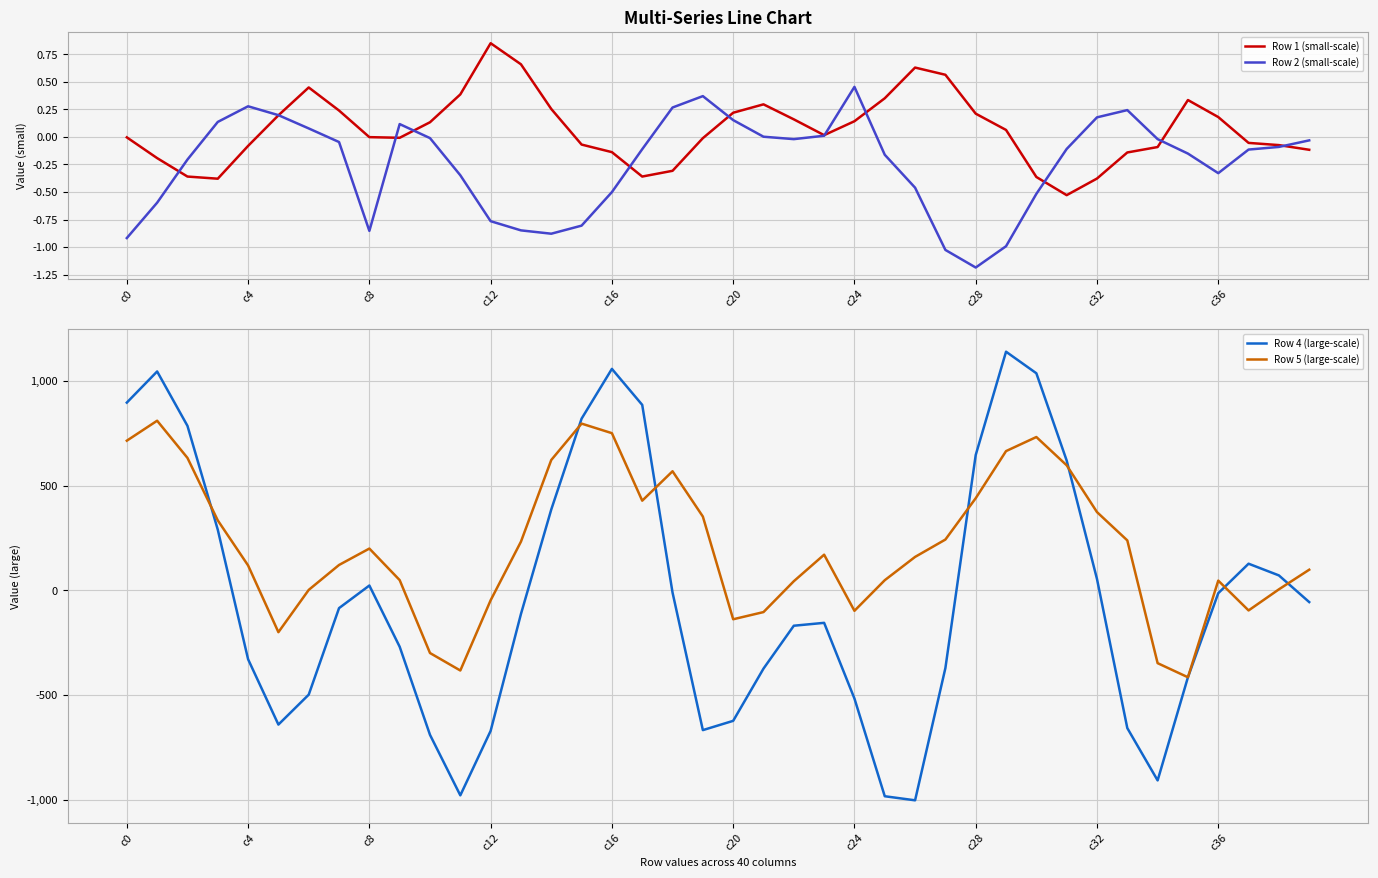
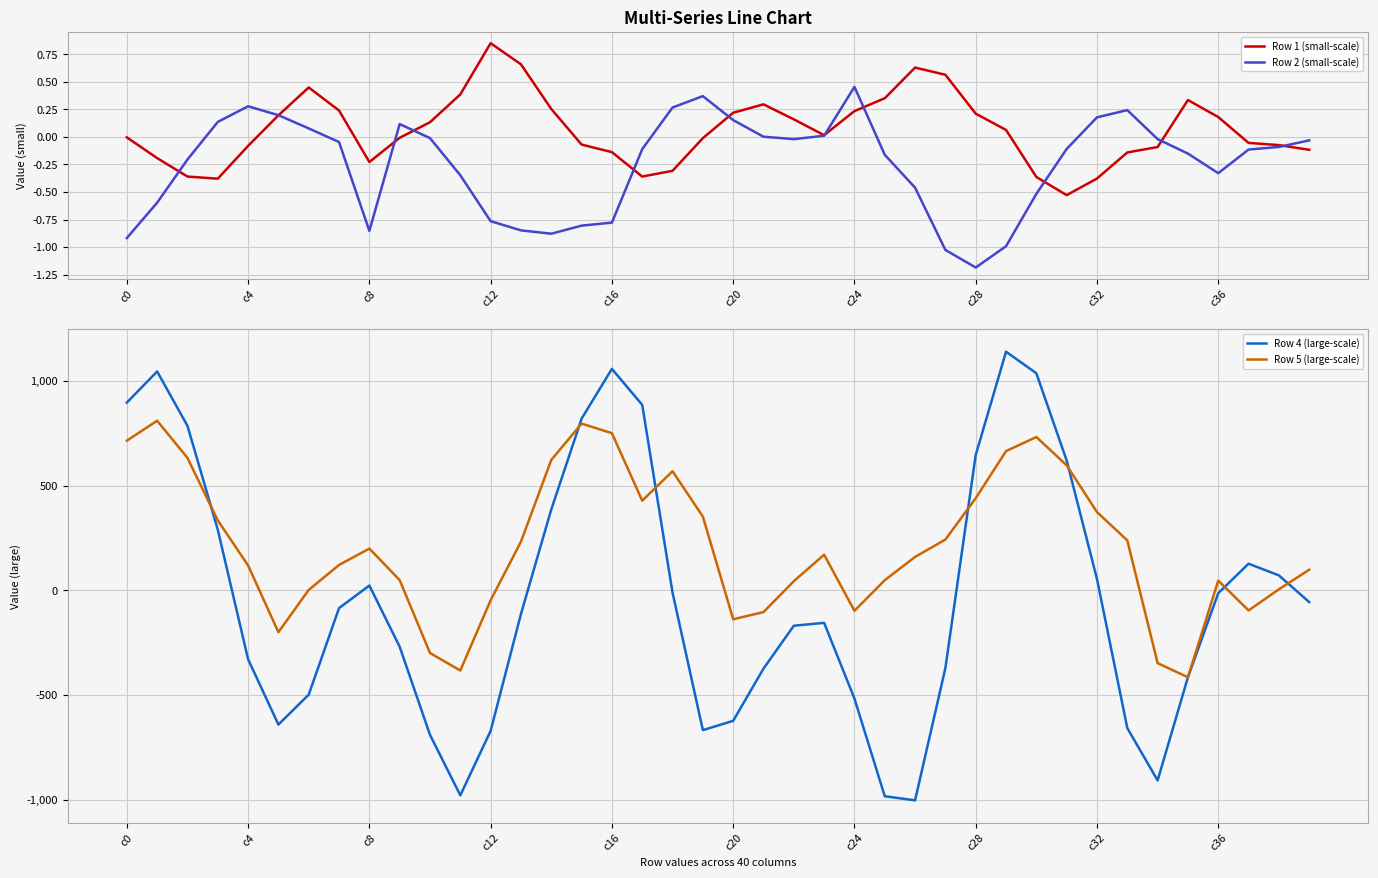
Multi-Series Line Chart, Row 1 (small-scale), c8: 0.00 -> -0.23
Multi-Series Line Chart, Row 2 (small-scale), c16: -0.50 -> -0.78
Multi-Series Line Chart, Row 1 (small-scale), c24: 0.14 -> 0.23
